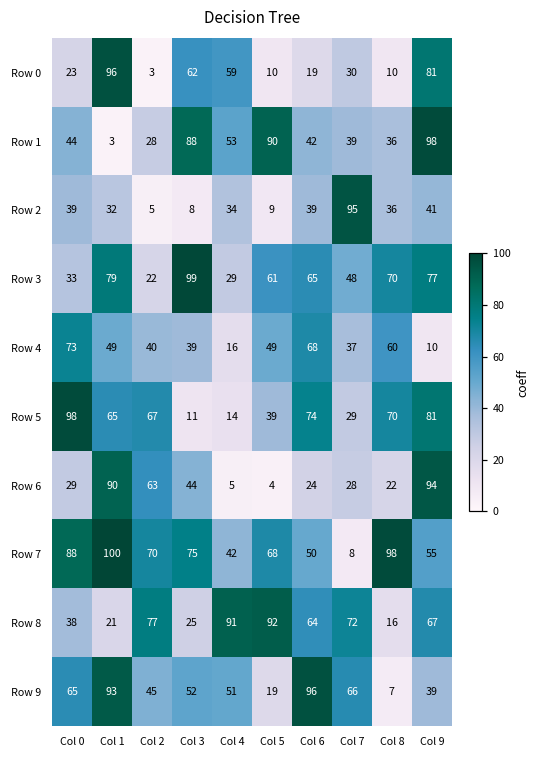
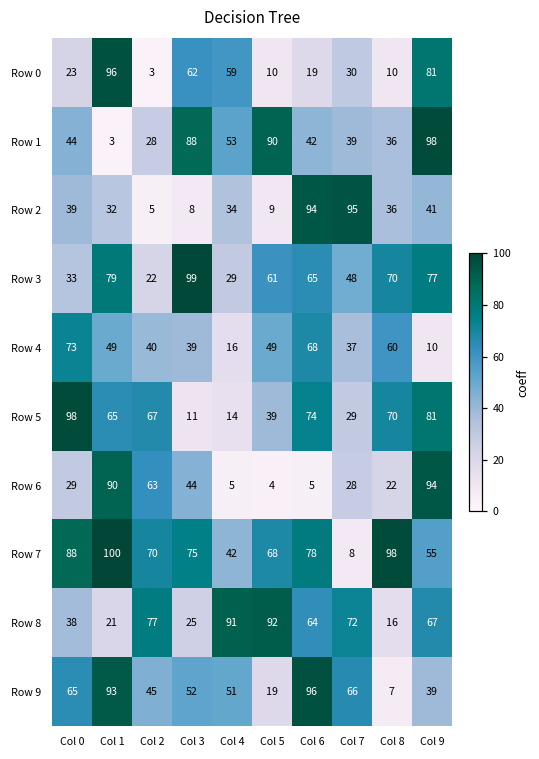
Row 2, Col 6: 39 -> 94
Row 6, Col 6: 24 -> 5
Row 7, Col 6: 50 -> 78
